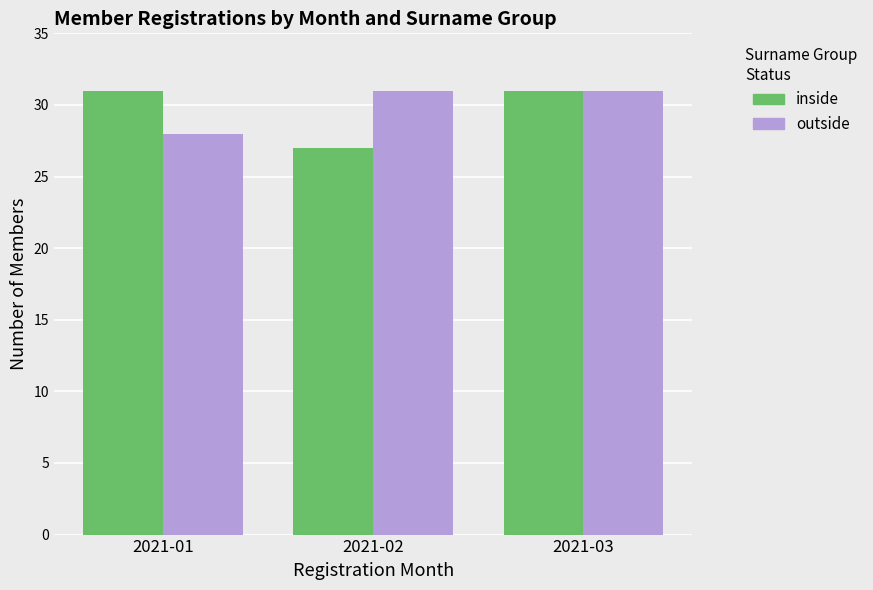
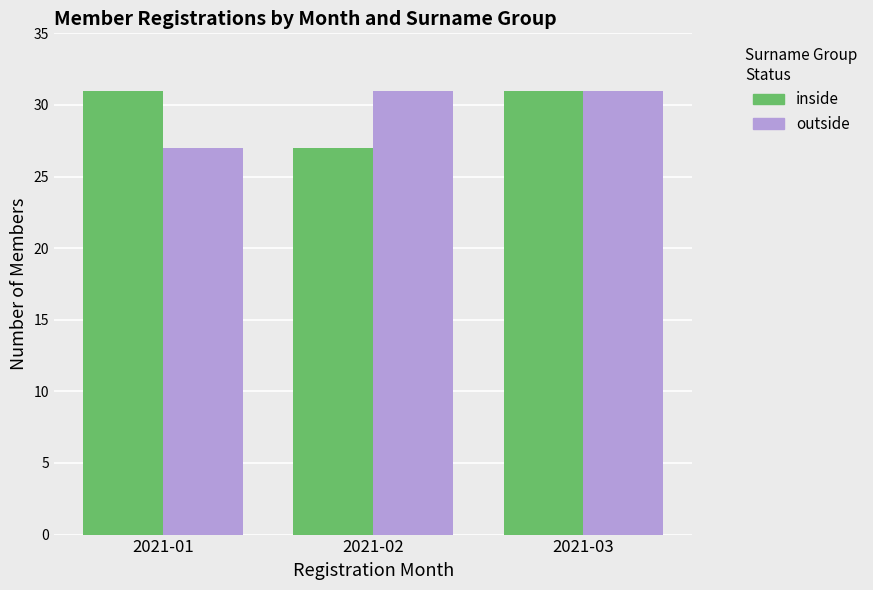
outside, 2021-01: 28 -> 27
